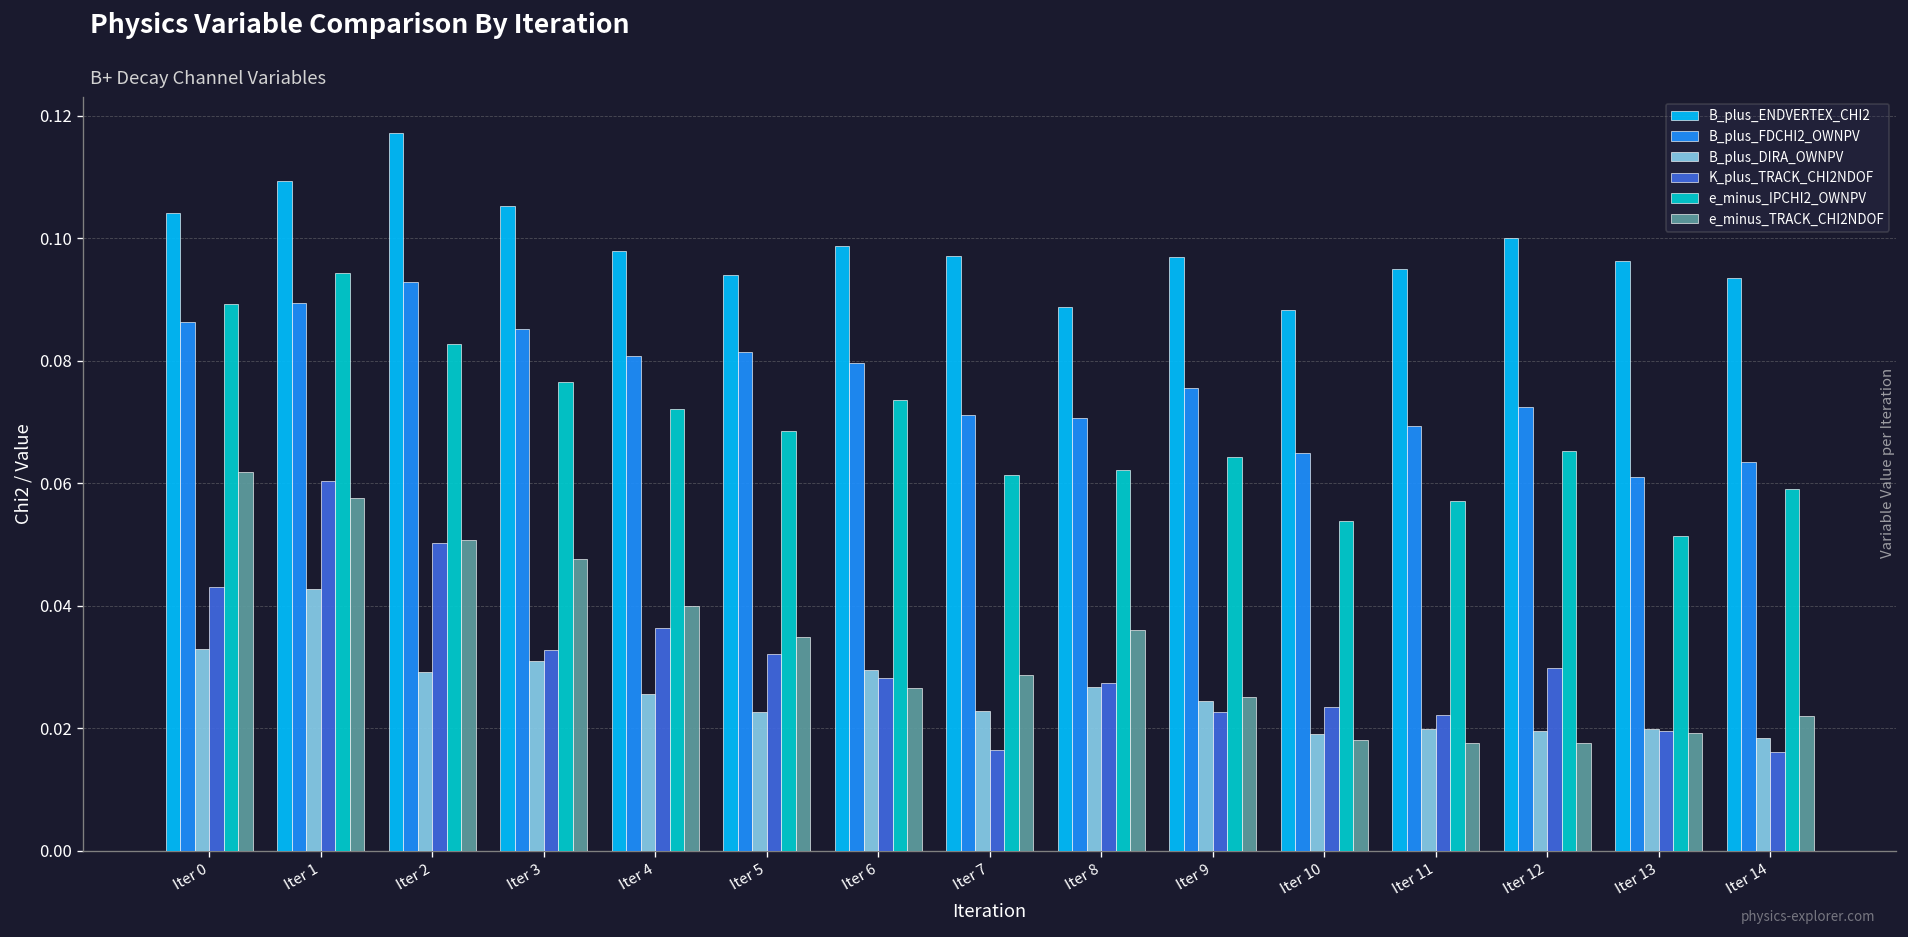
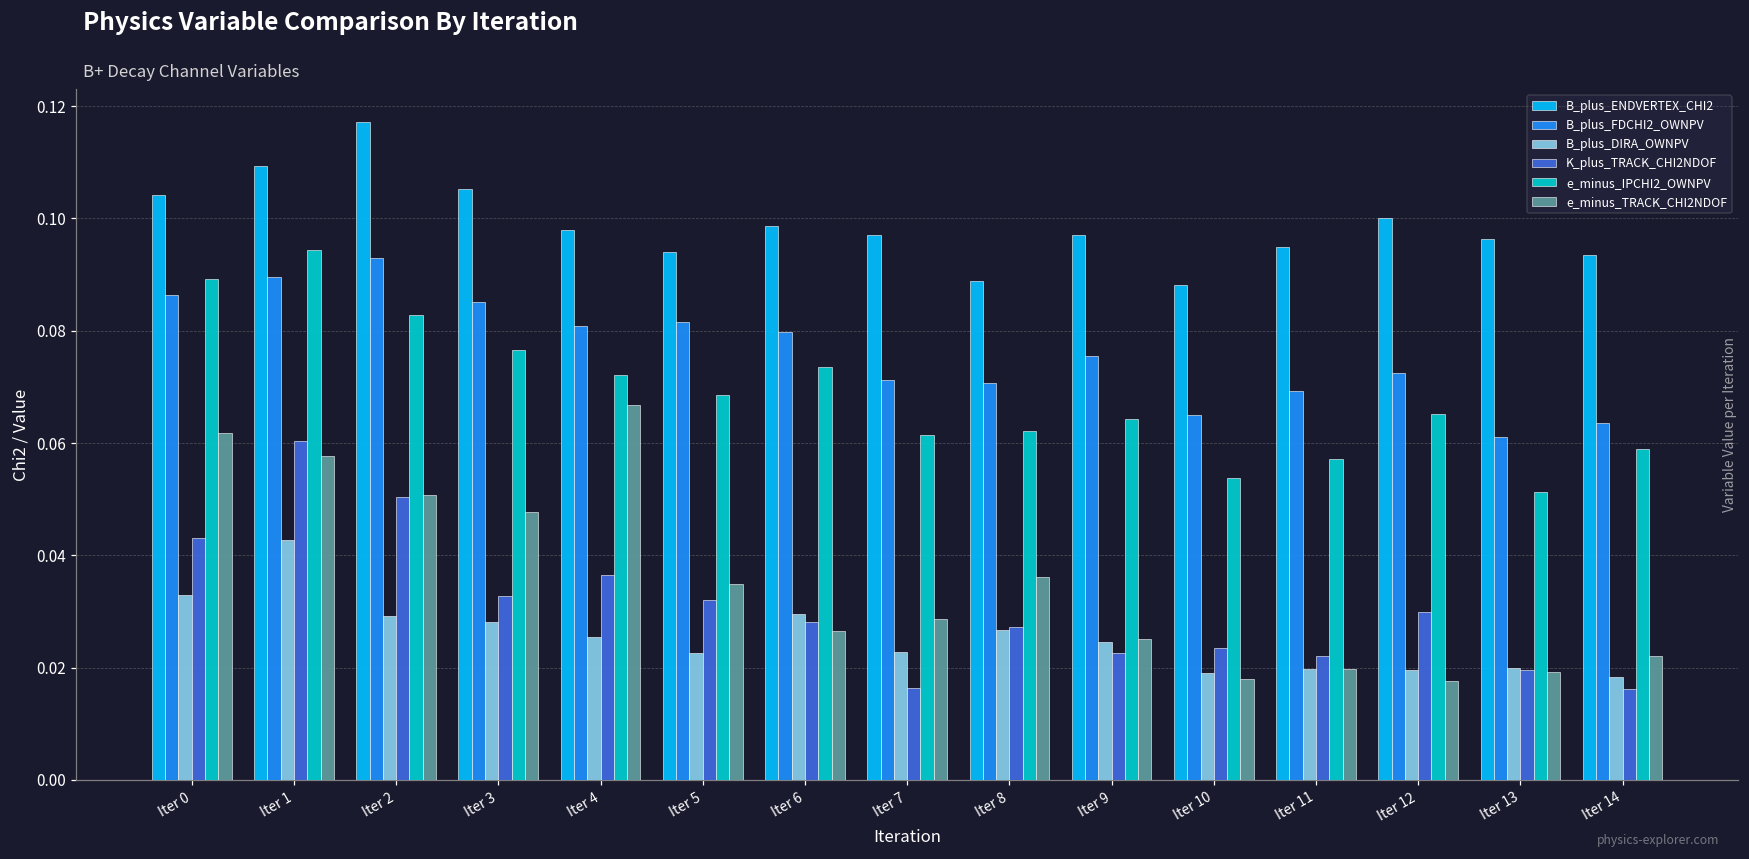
B_plus_DIRA_OWNPV, Iter 3: 0.031 -> 0.028
e_minus_TRACK_CHI2NDOF, Iter 4: 0.040 -> 0.067
e_minus_TRACK_CHI2NDOF, Iter 11: 0.018 -> 0.020
